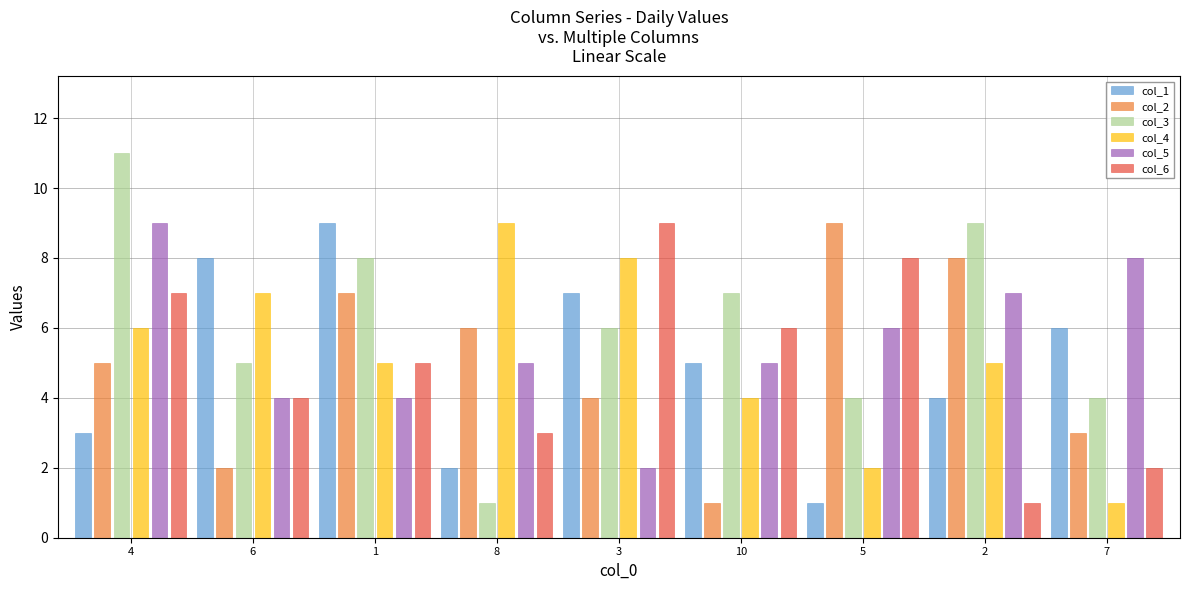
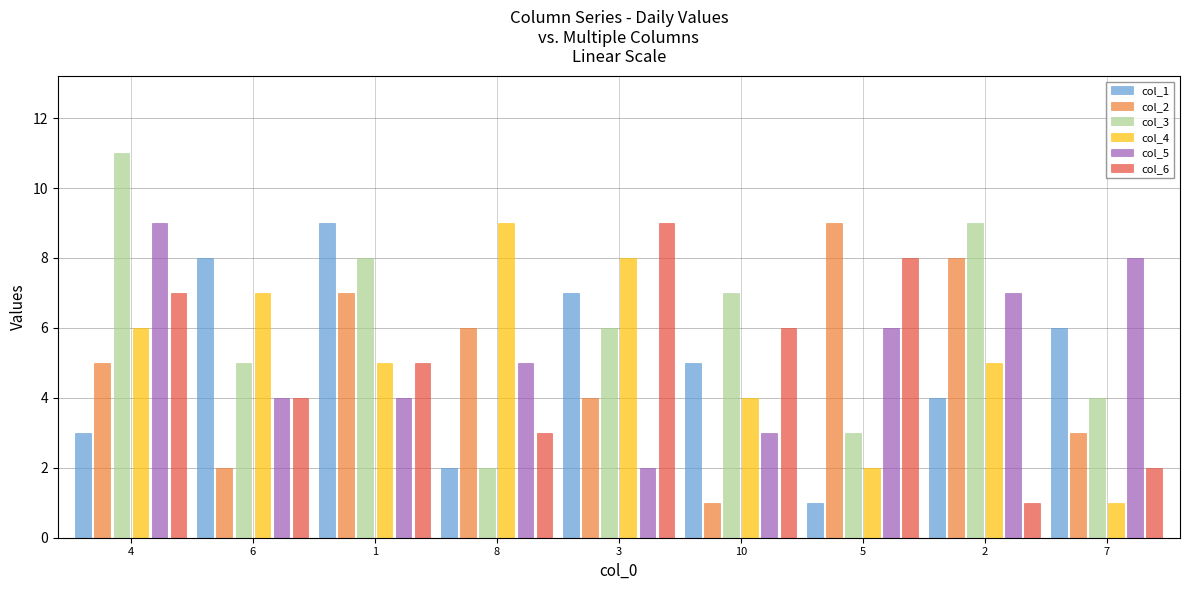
col_3, 8: 1 -> 2
col_5, 10: 5 -> 3
col_3, 5: 4 -> 3
